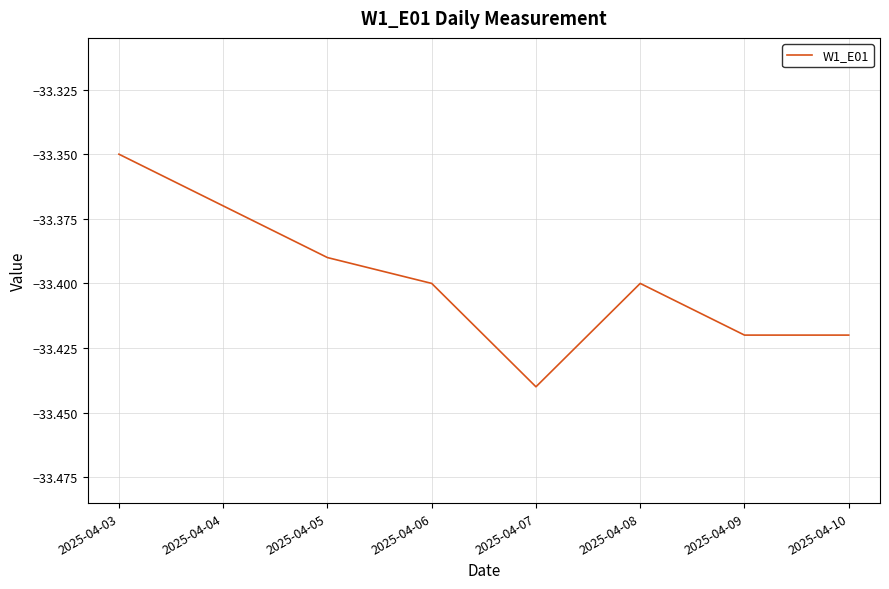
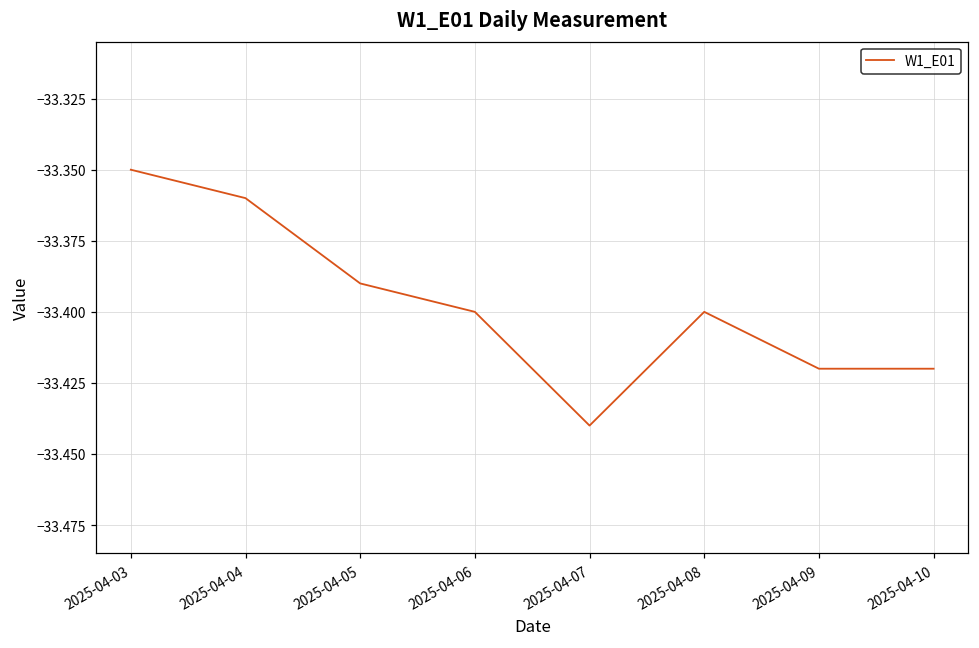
2025-04-04: -33.37 -> -33.36
